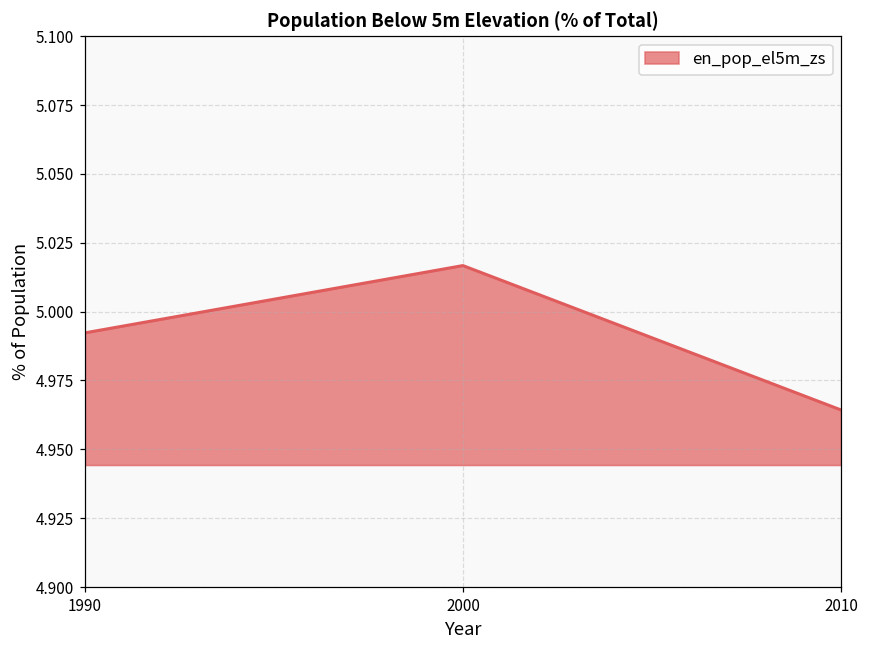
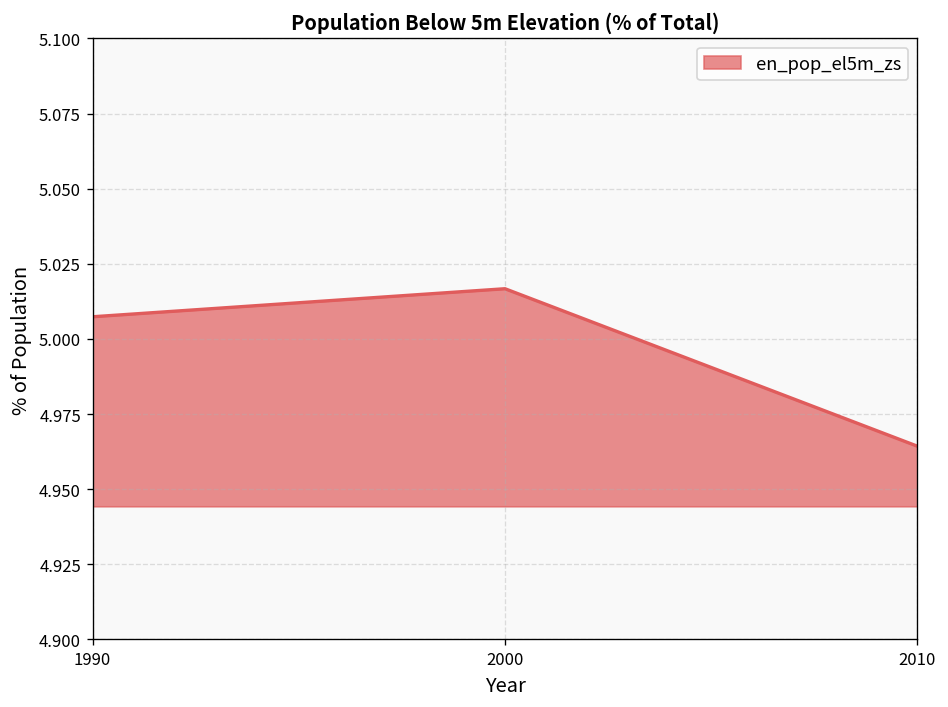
1990: 4.992 -> 5.007
